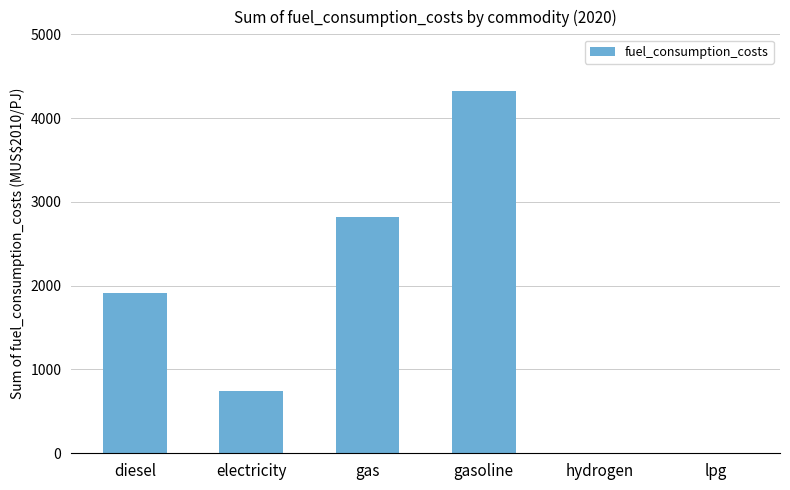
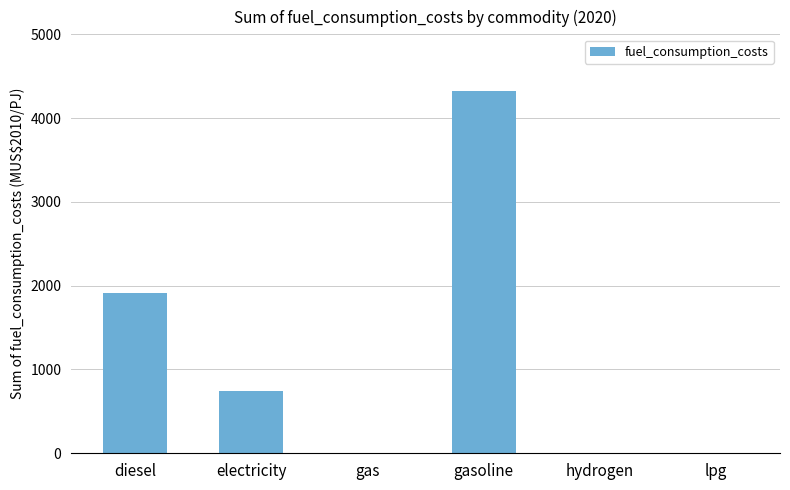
gas: 2800 -> 0
